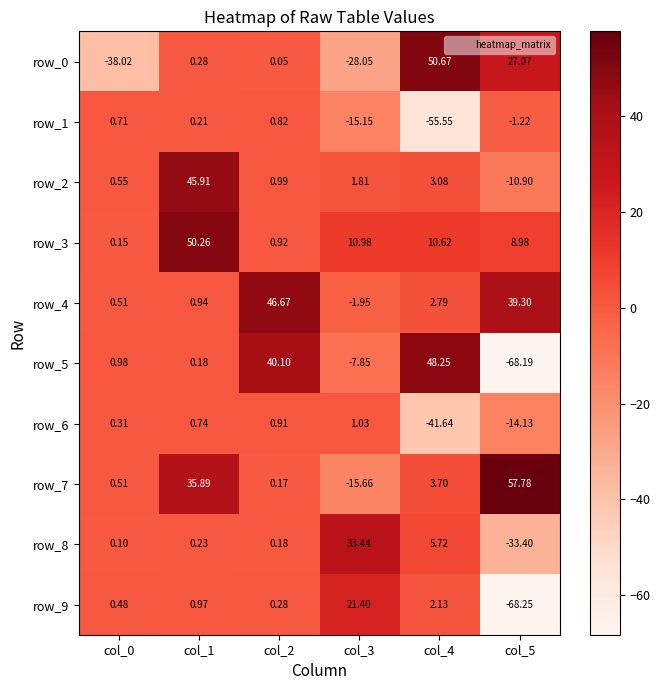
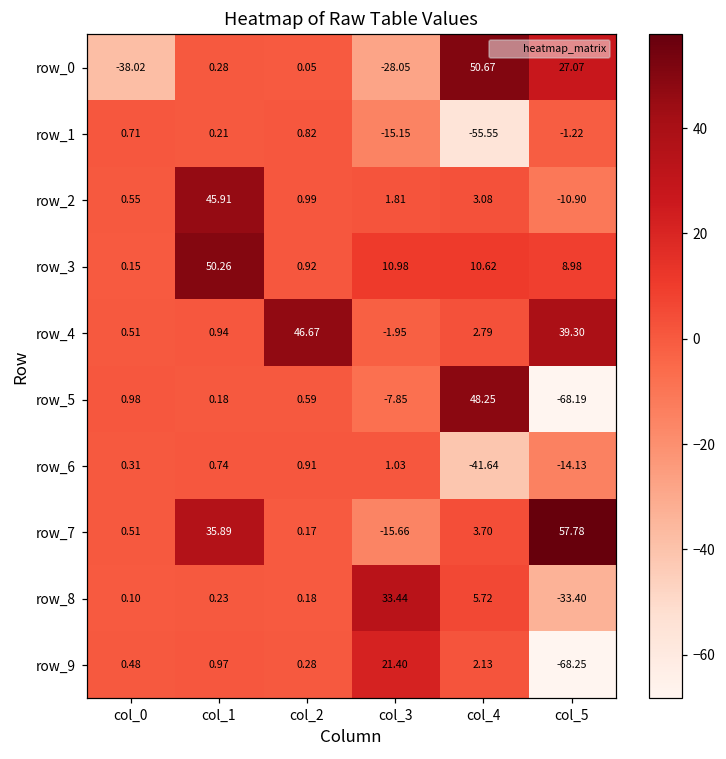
row_5, col_2: 40.10 -> 0.59
